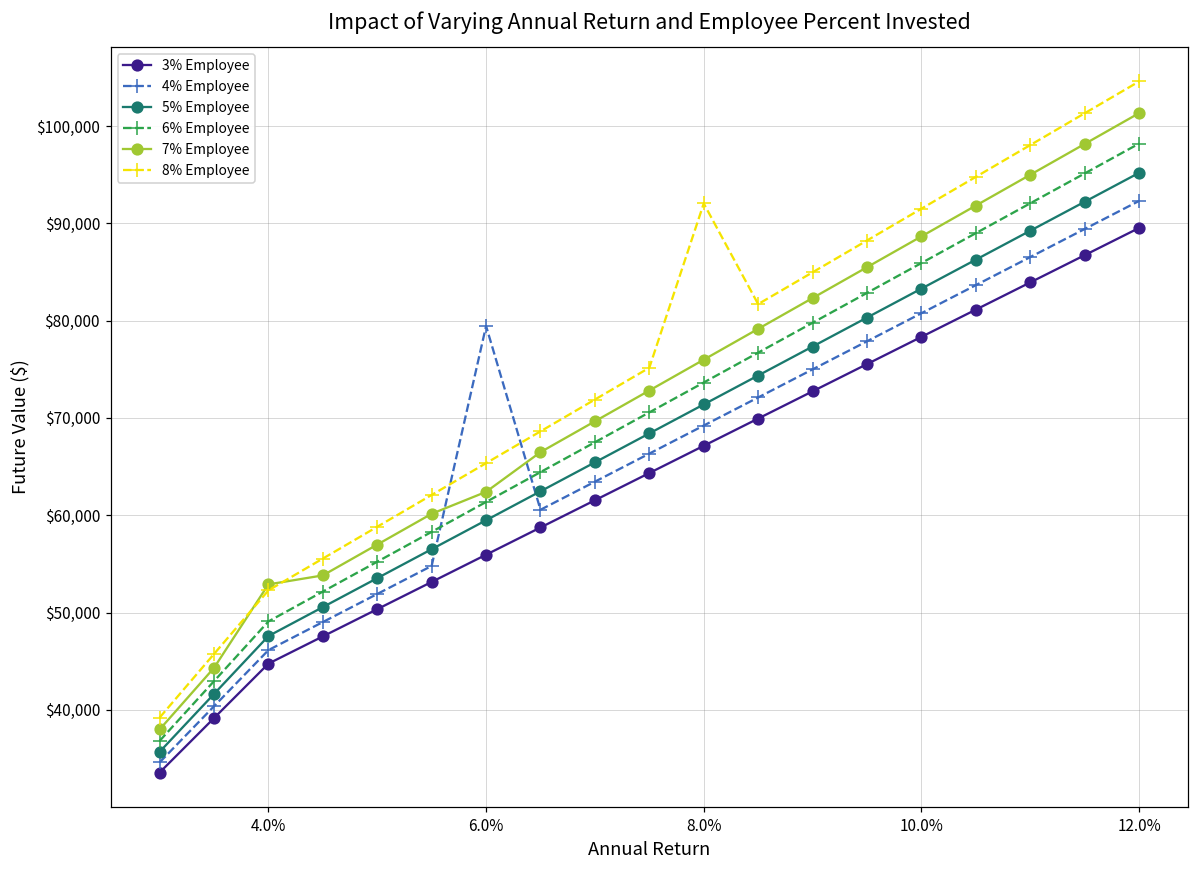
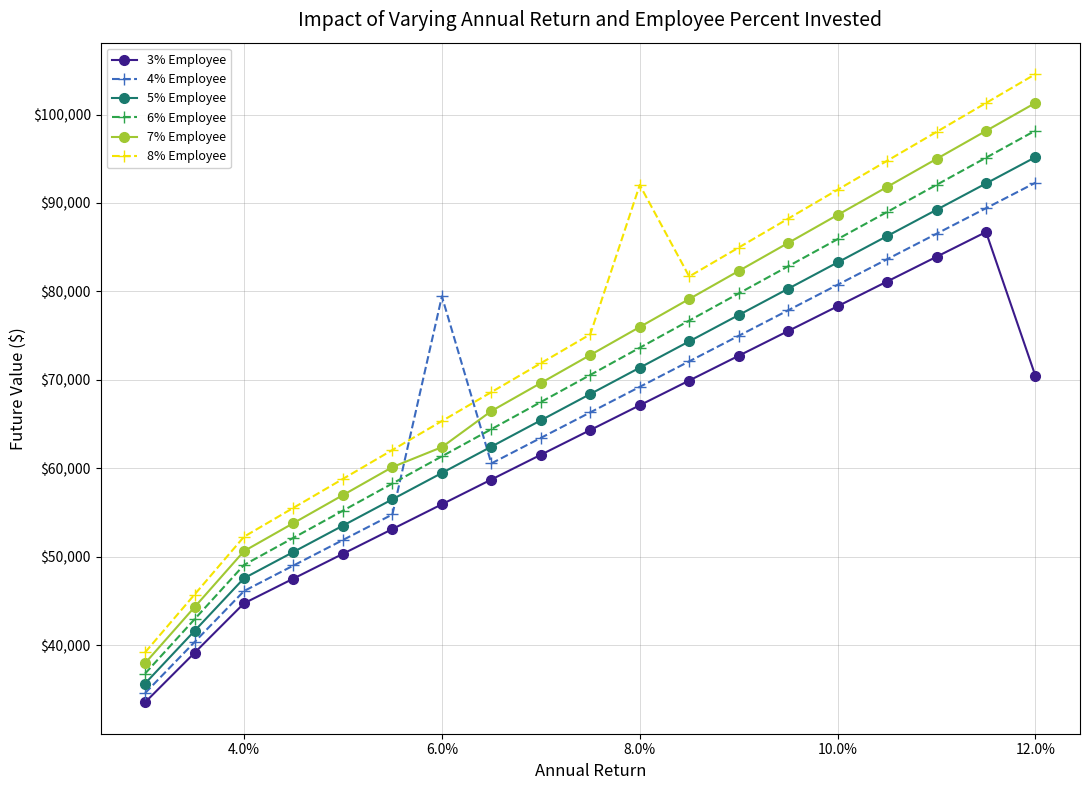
7% Employee, 4.0%: $53,000 -> $51,000
3% Employee, 12.0%: $90,000 -> $70,000
